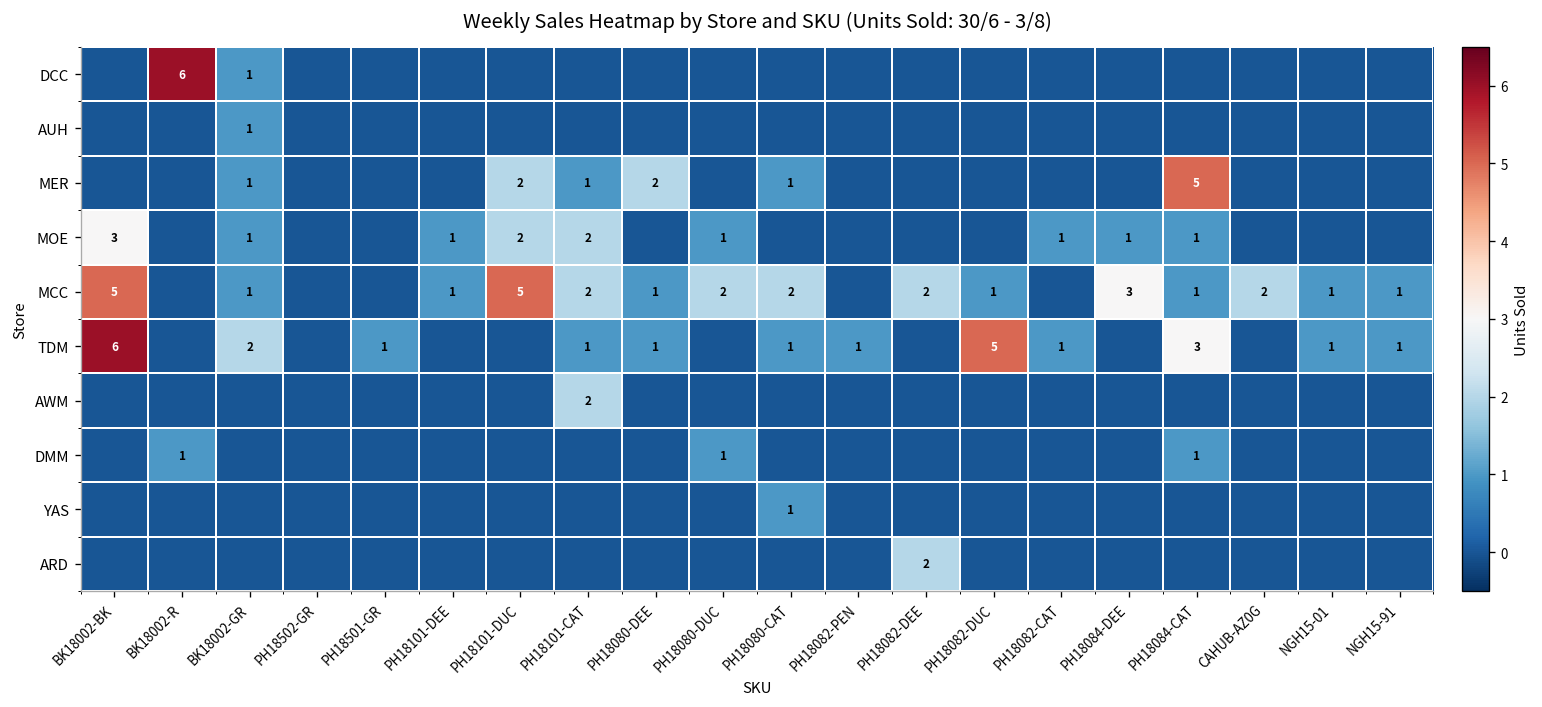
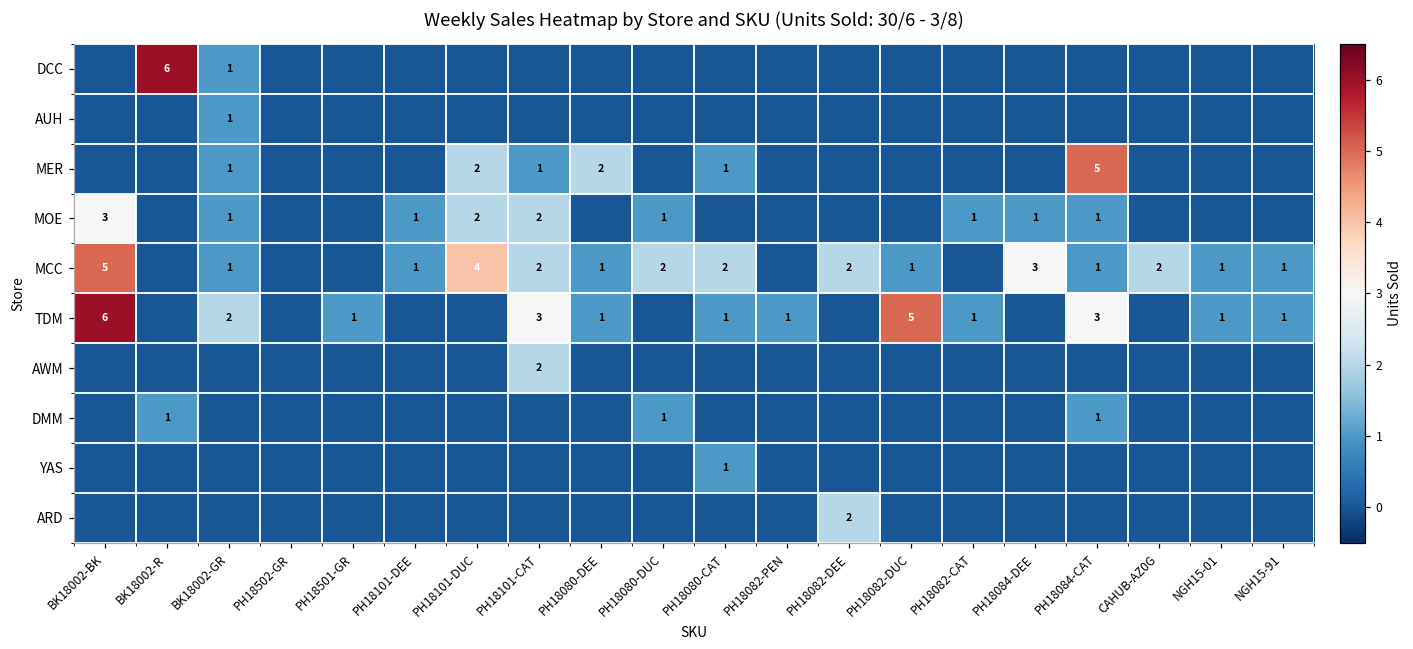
MCC, PH18101-DUC: 5 -> 4
TDM, PH18101-CAT: 1 -> 3
